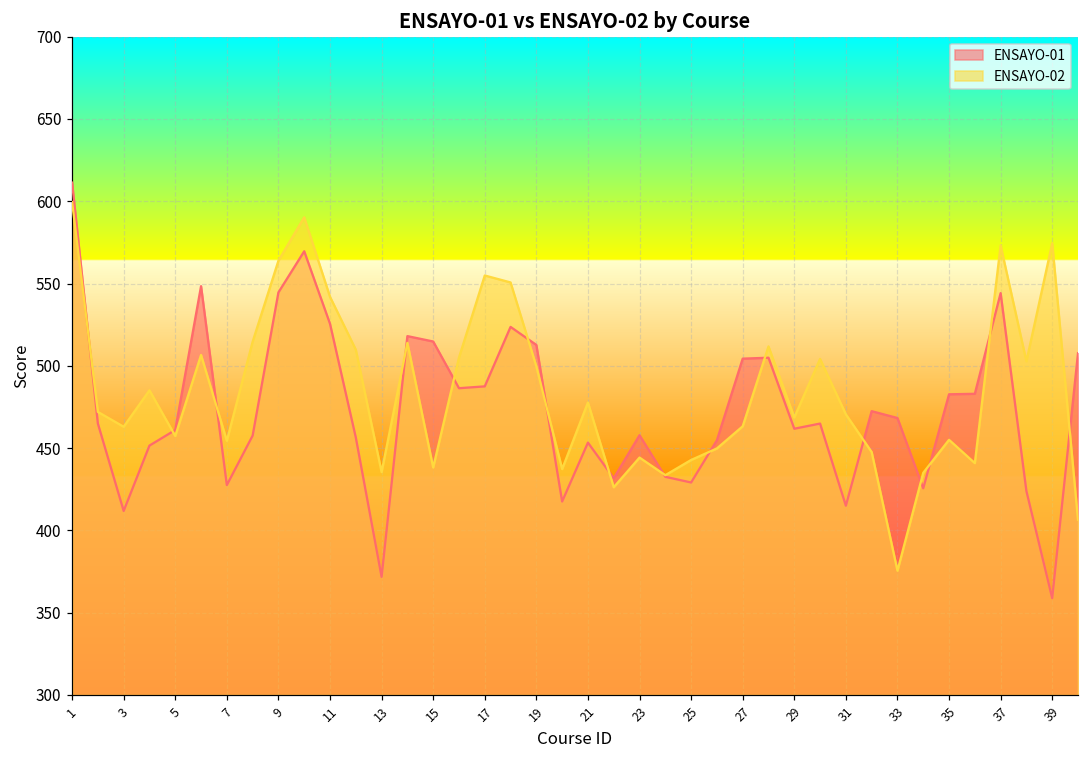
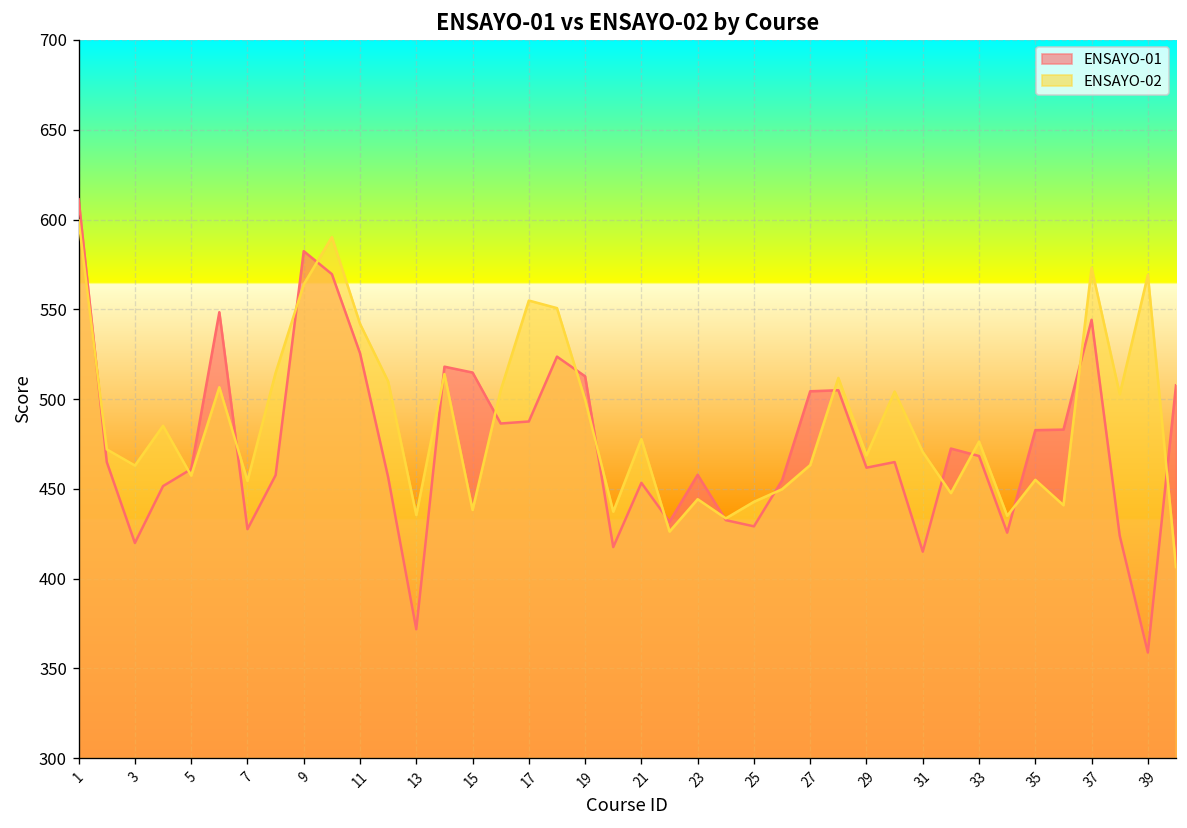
ENSAYO-01, 3: 412 -> 420
ENSAYO-01, 9: 545 -> 582
ENSAYO-02, 33: 376 -> 476
ENSAYO-02, 39: 575 -> 569
